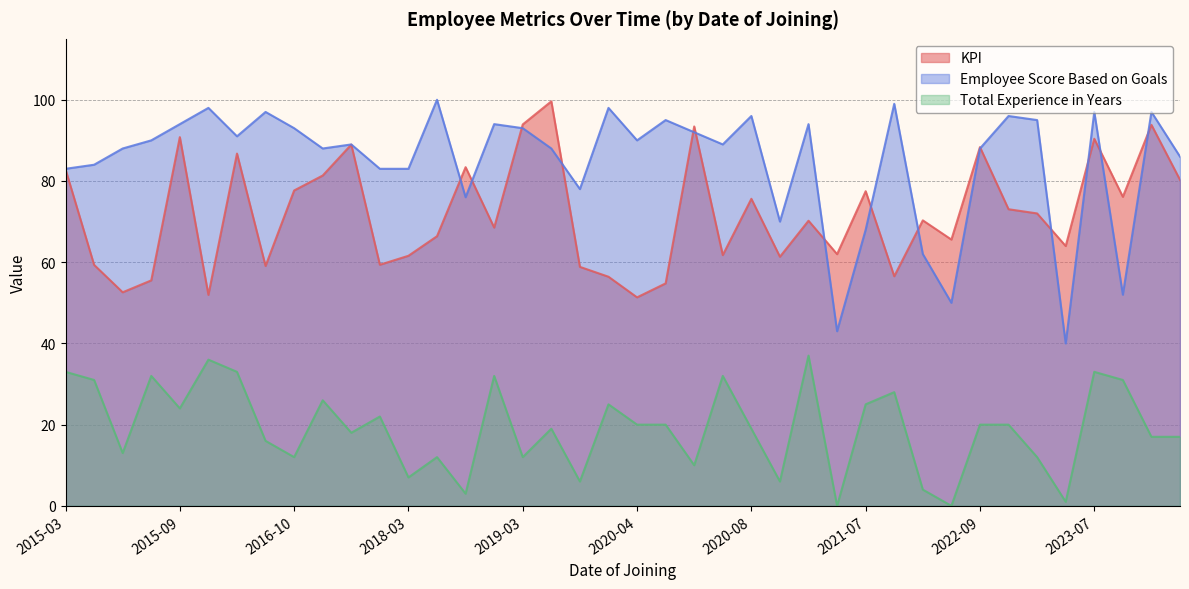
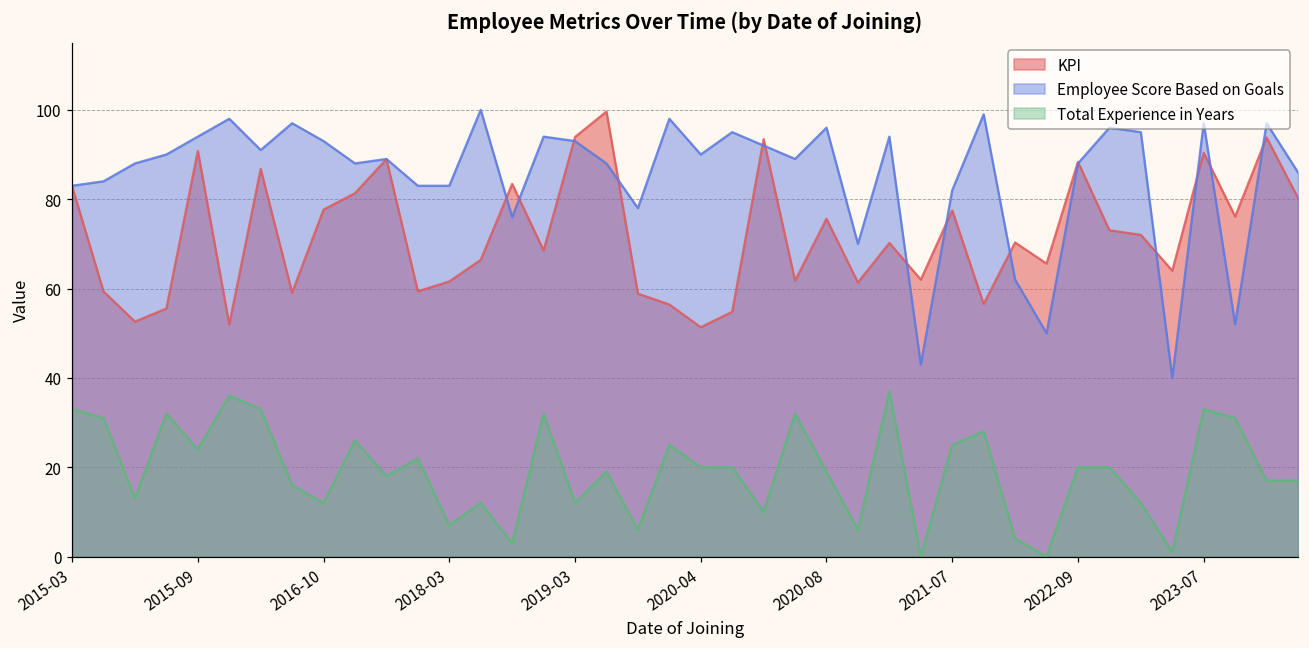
Employee Score Based on Goals, 2021-07: 68 -> 82
